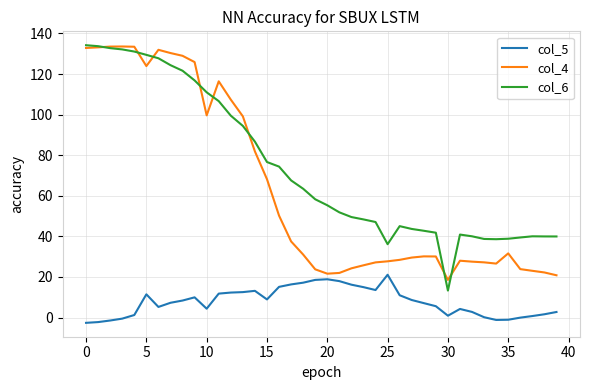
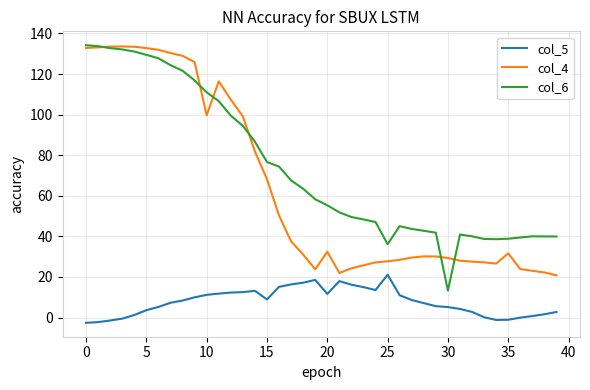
col_5, 5: 11 -> 4
col_4, 5: 124 -> 133
col_5, 10: 4 -> 11
col_5, 20: 19 -> 12
col_4, 20: 22 -> 32
col_5, 30: 1 -> 5
col_4, 30: 19 -> 29
